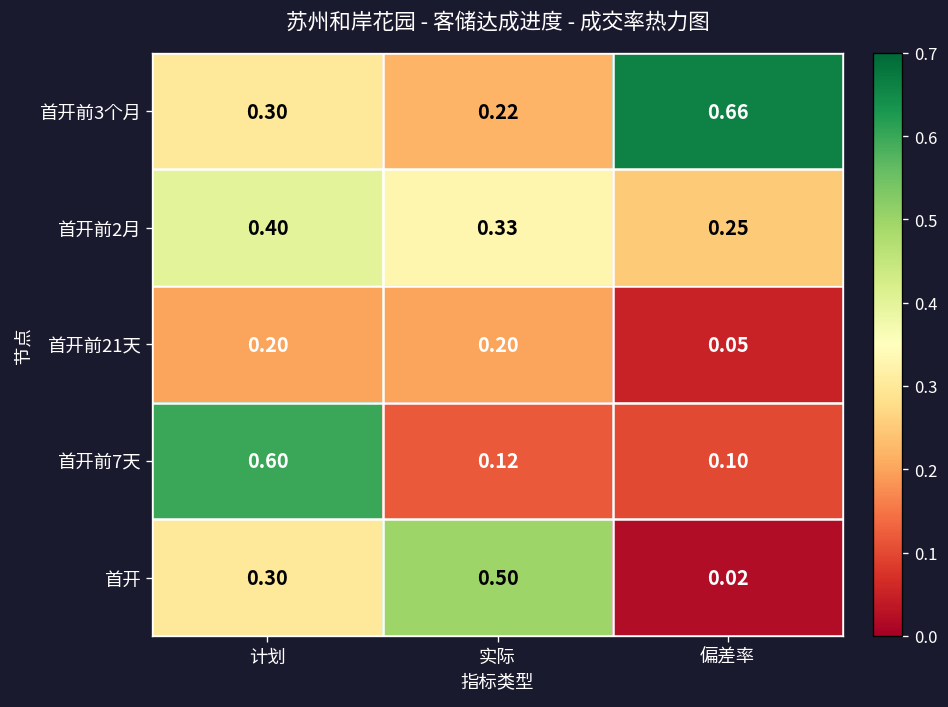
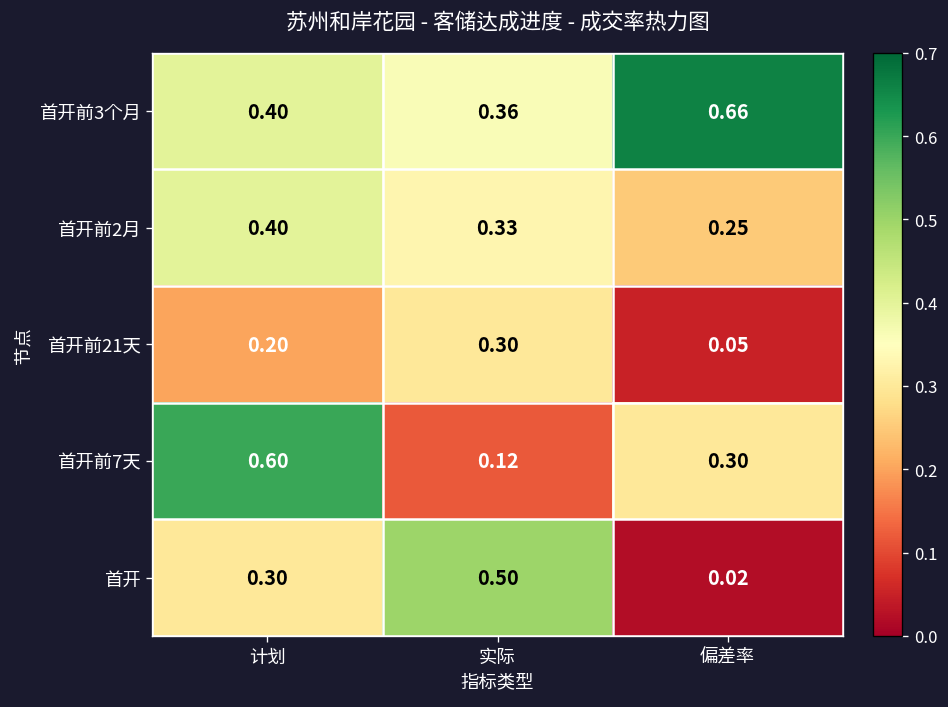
首开前3个月, 计划: 0.30 -> 0.40
首开前3个月, 实际: 0.22 -> 0.36
首开前21天, 实际: 0.20 -> 0.30
首开前7天, 偏差率: 0.10 -> 0.30
